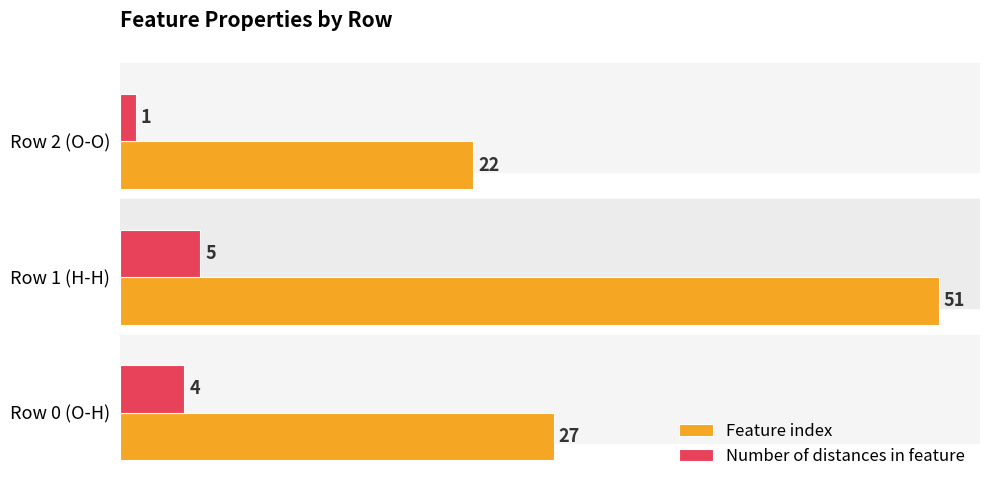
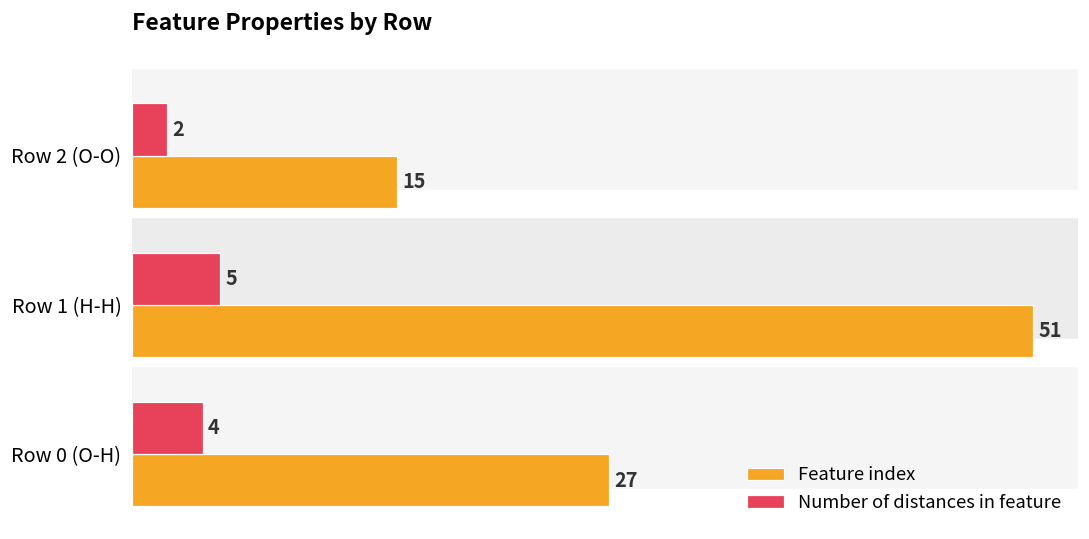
Number of distances in feature, Row 2 (O-O): 1 -> 2
Feature index, Row 2 (O-O): 22 -> 15
